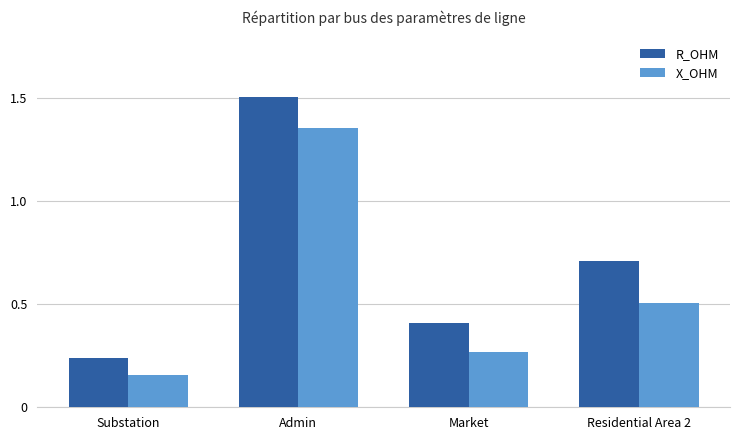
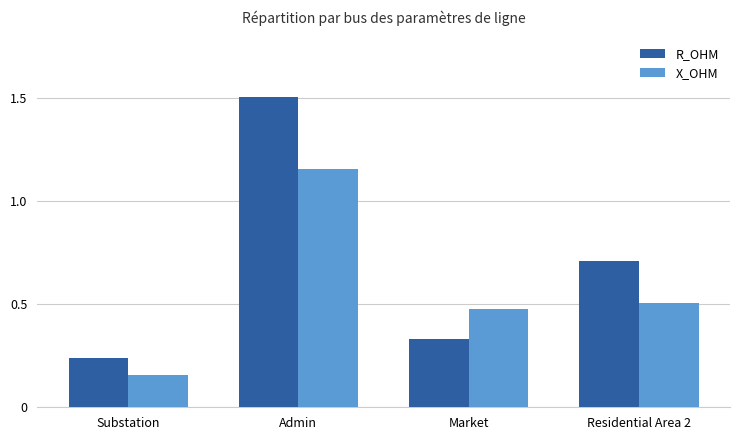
X_OHM, Admin: 1.36 -> 1.16
R_OHM, Market: 0.41 -> 0.33
X_OHM, Market: 0.27 -> 0.48
